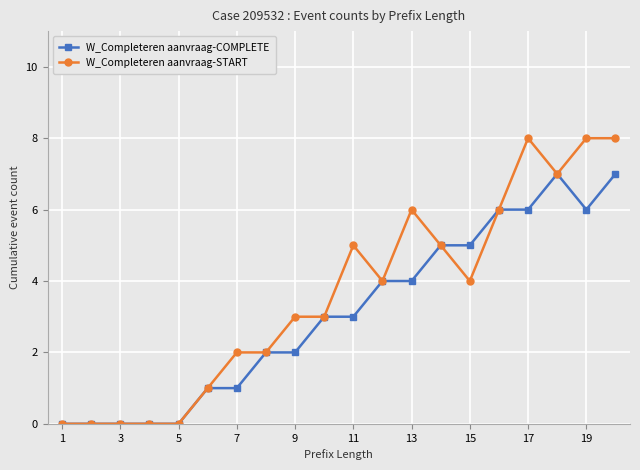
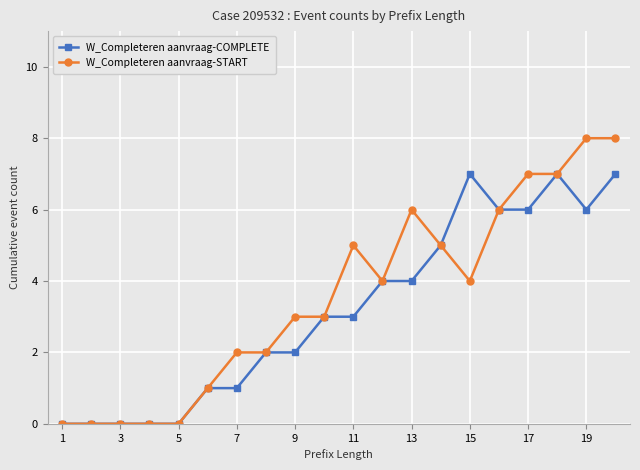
W_Completeren aanvraag-COMPLETE, 15: 5 -> 7
W_Completeren aanvraag-START, 17: 8 -> 7
